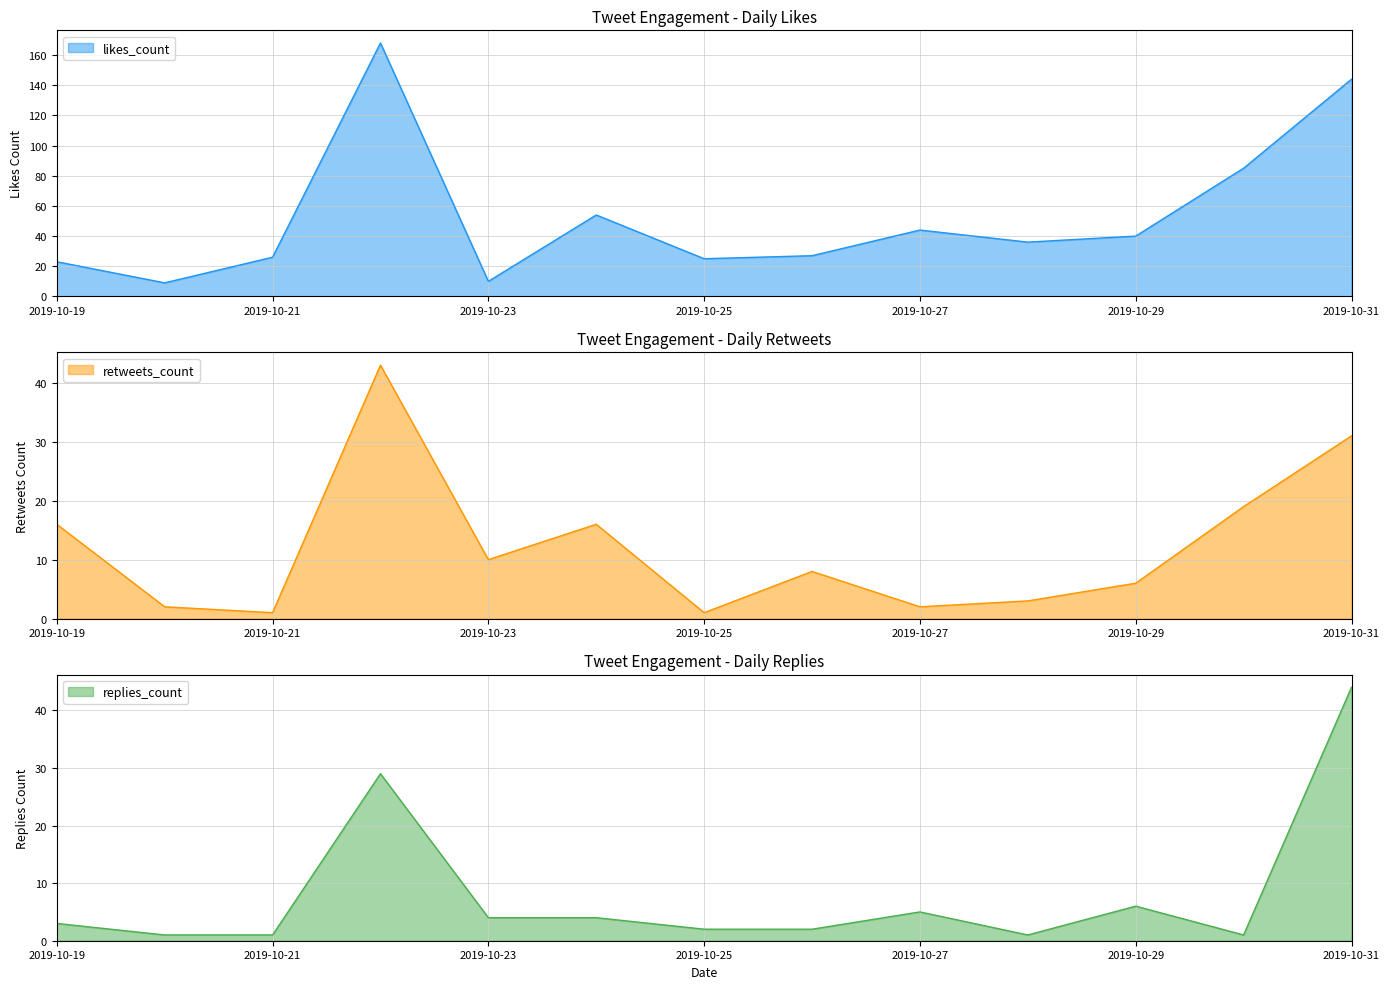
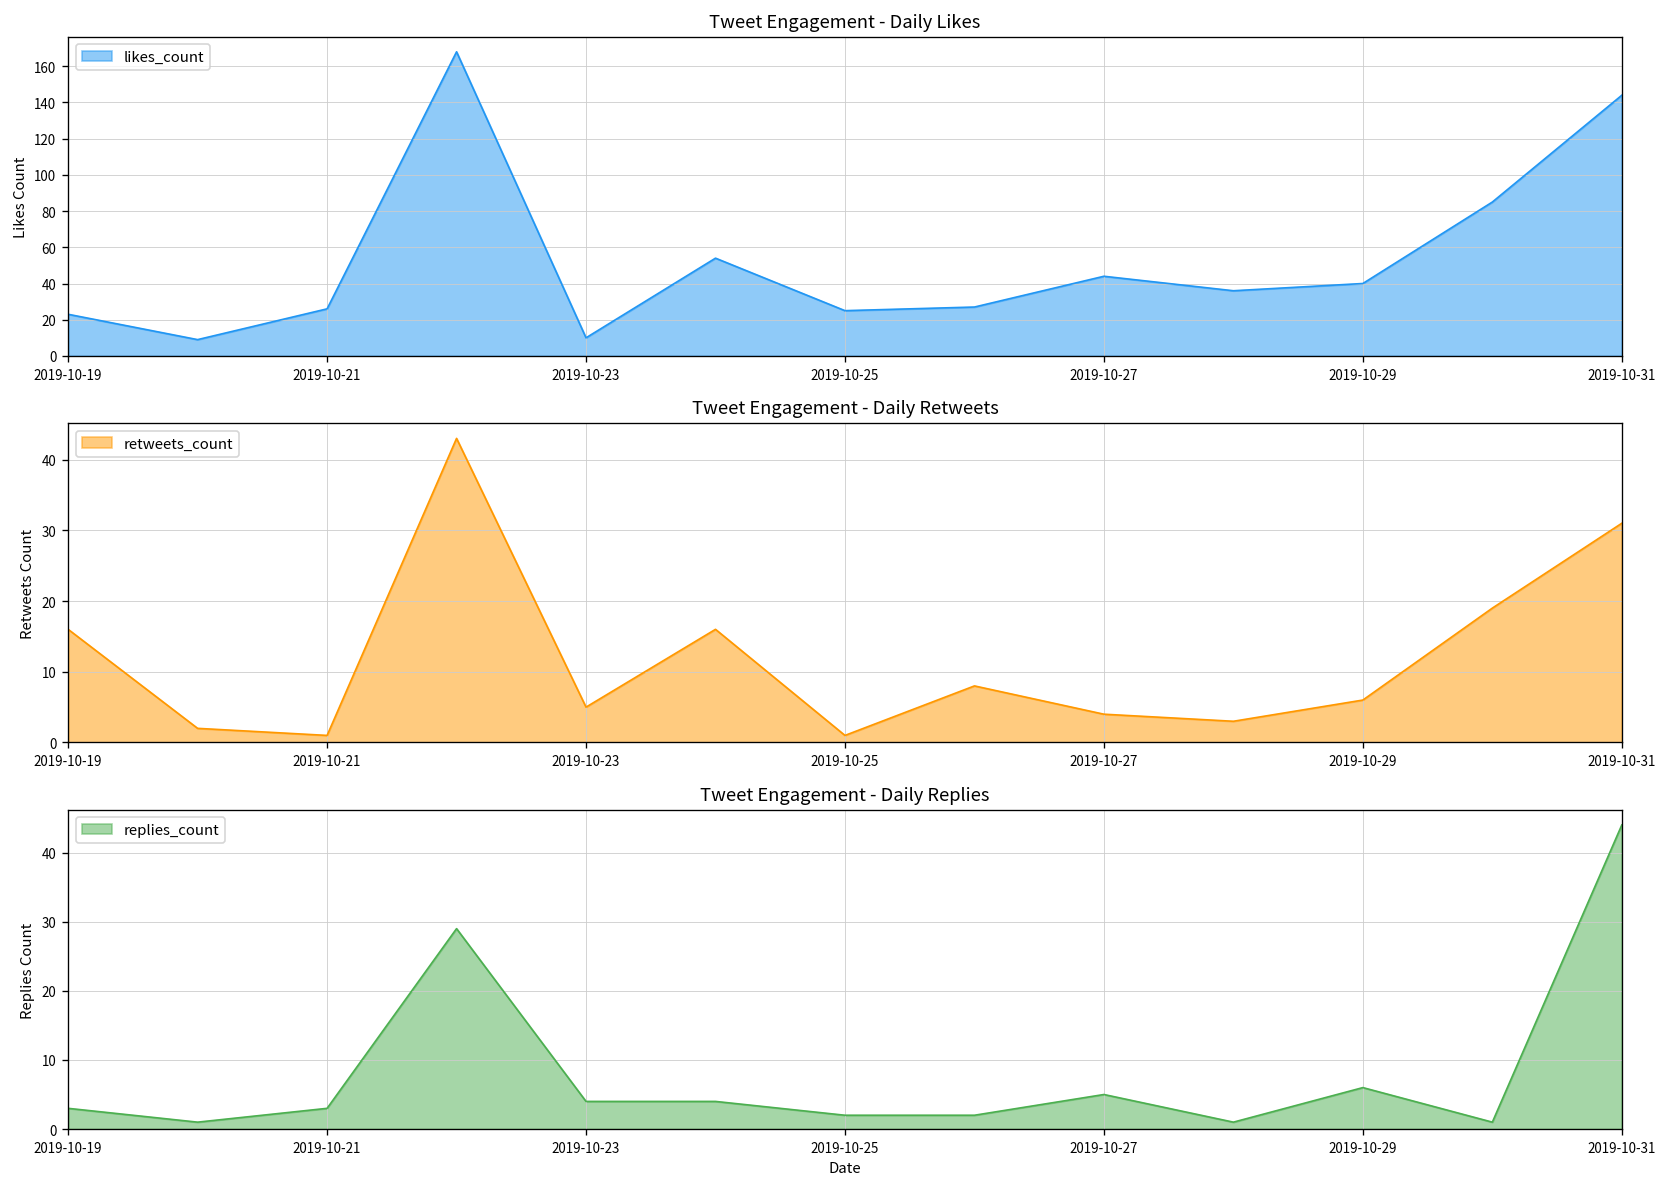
Tweet Engagement - Daily Retweets, 2019-10-23: 10 -> 5
Tweet Engagement - Daily Retweets, 2019-10-27: 2 -> 4
Tweet Engagement - Daily Replies, 2019-10-21: 1 -> 3
